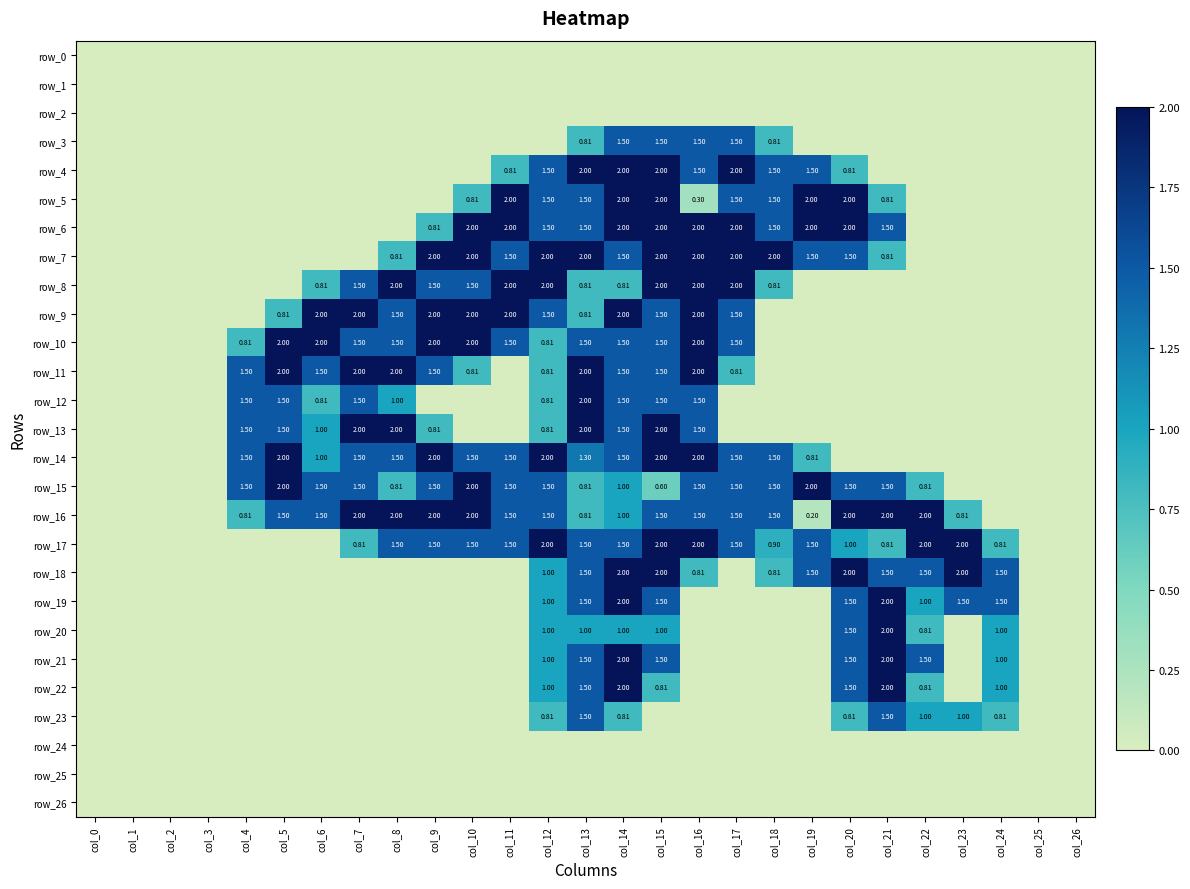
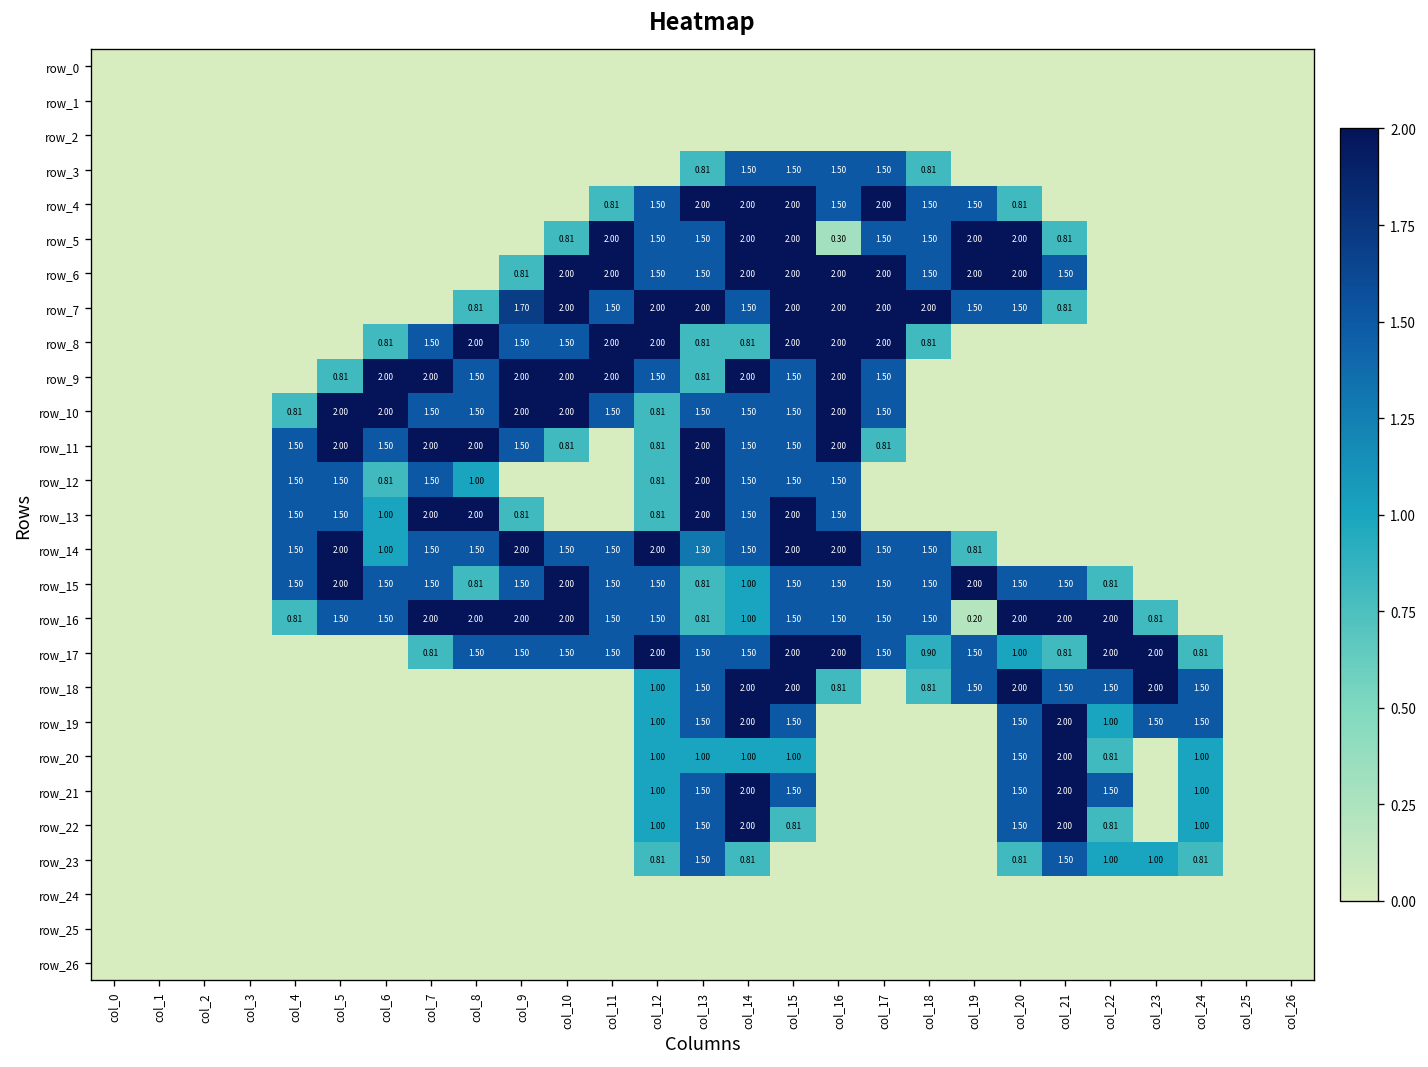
row_7, col_9: 2.00 -> 1.70
row_15, col_15: 0.60 -> 1.50
